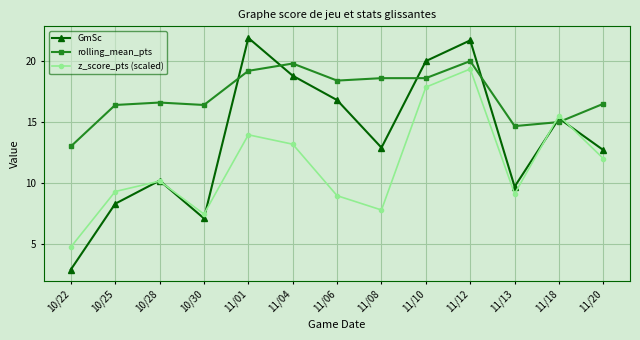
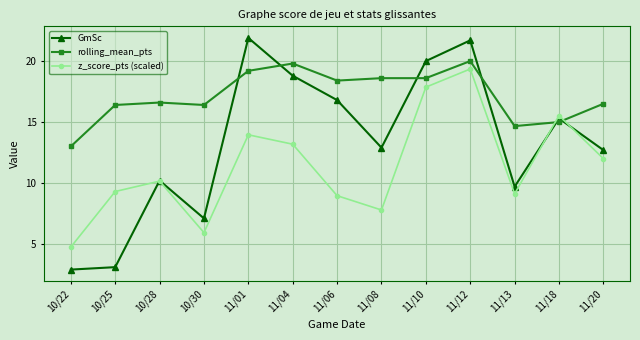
GmSc, 10/25: 8.3 -> 3.1
z_score_pts (scaled), 10/30: 7.5 -> 5.9
